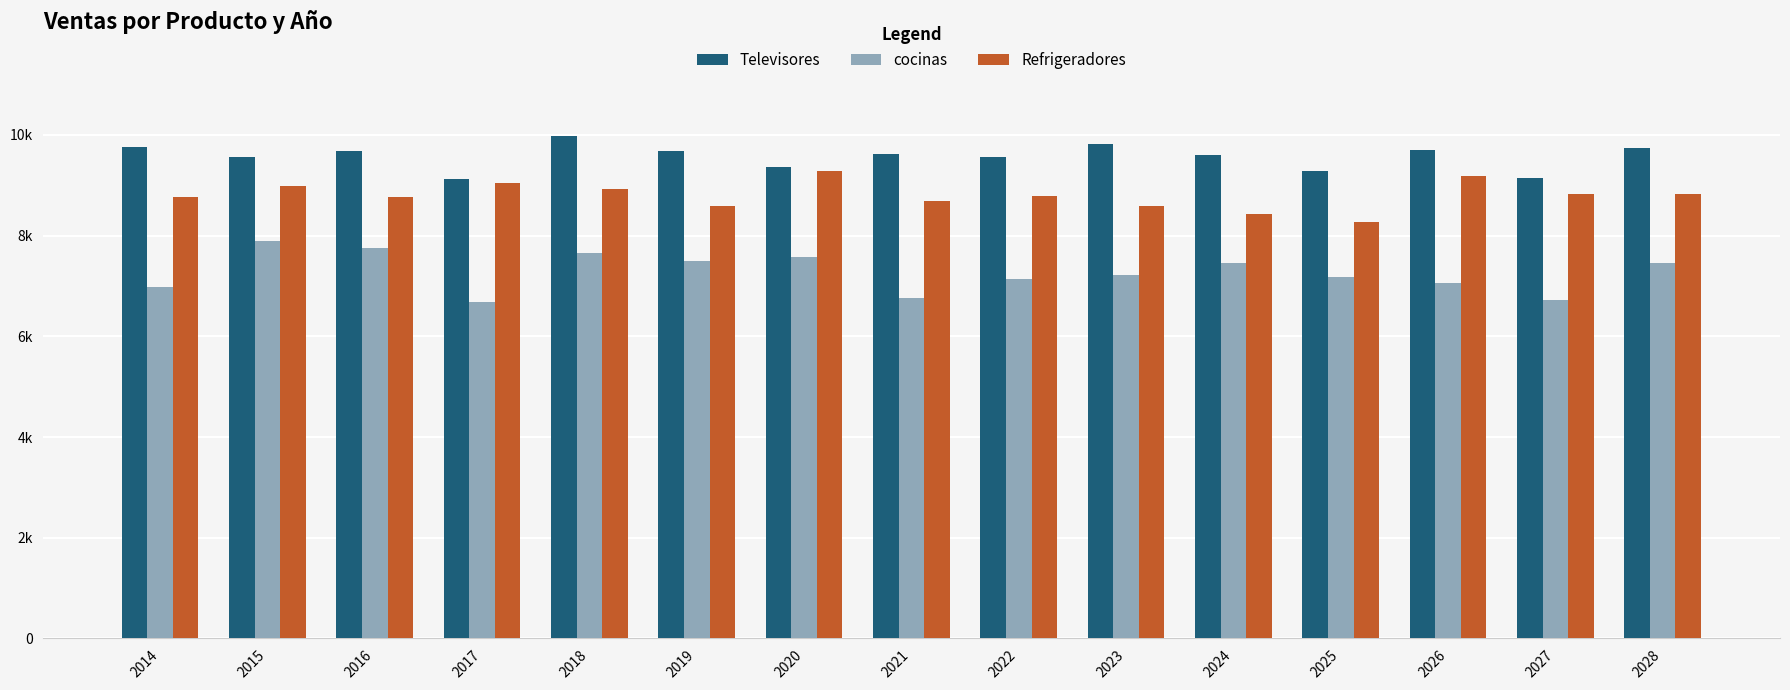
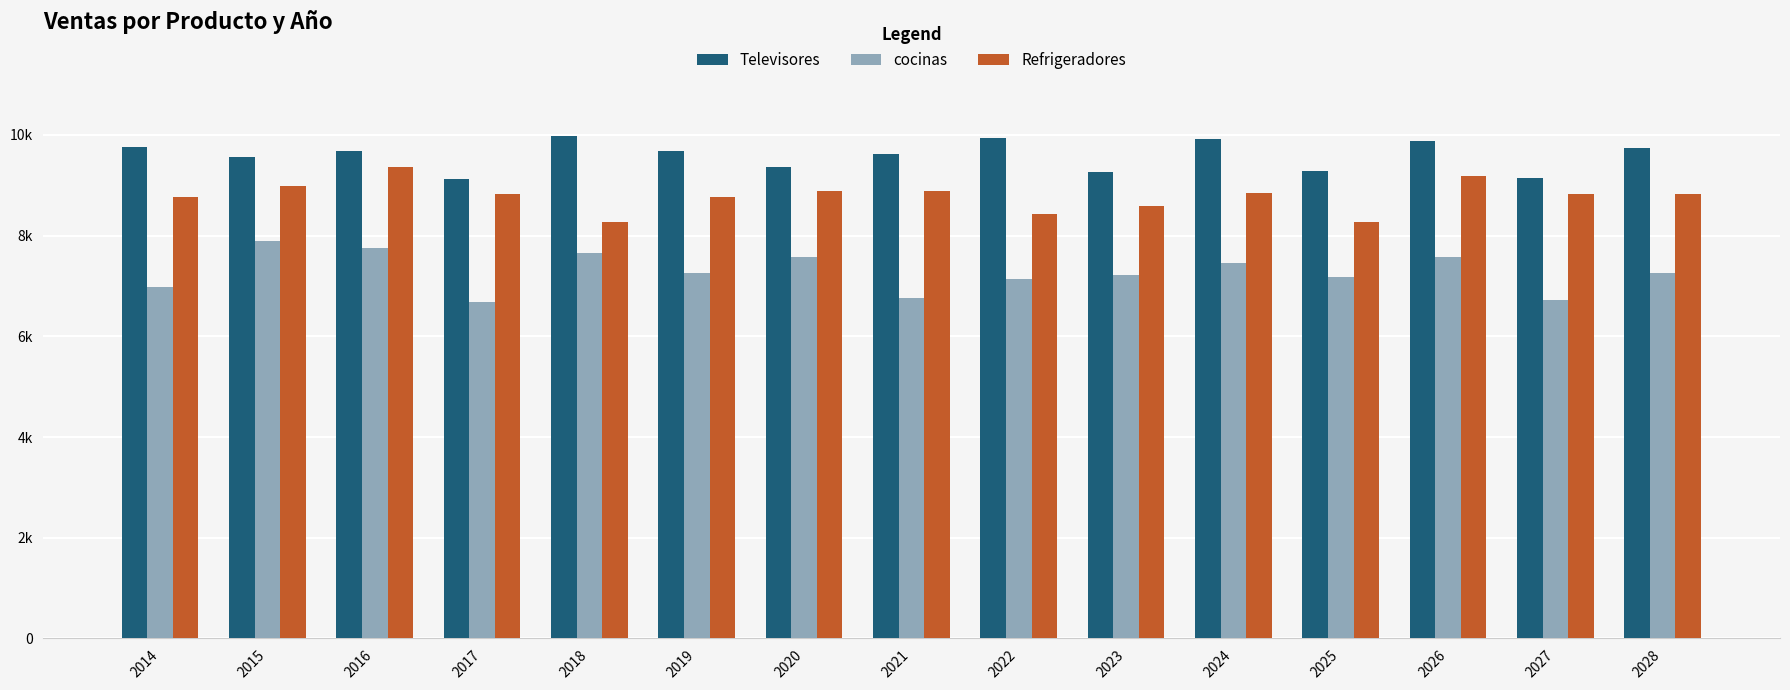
Refrigeradores, 2016: 8800 -> 9400
Refrigeradores, 2017: 9000 -> 8800
Refrigeradores, 2018: 8900 -> 8300
cocinas, 2019: 7500 -> 7300
Refrigeradores, 2019: 8600 -> 8800
Refrigeradores, 2020: 9300 -> 8900
Refrigeradores, 2021: 8700 -> 8900
Televisores, 2022: 9600 -> 9900
Refrigeradores, 2022: 8800 -> 8400
Televisores, 2023: 9800 -> 9300
Televisores, 2024: 9600 -> 9900
Refrigeradores, 2024: 8400 -> 8800
Televisores, 2026: 9700 -> 9900
cocinas, 2026: 7100 -> 7600
cocinas, 2028: 7500 -> 7300
